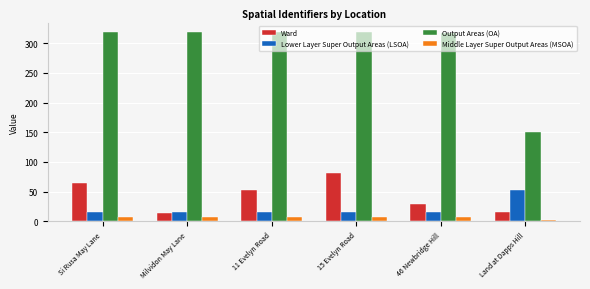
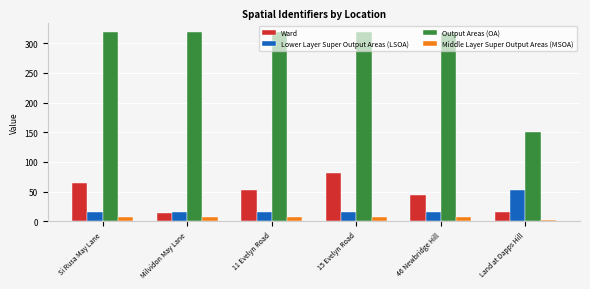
Ward, 46 Newbridge Hill: 30 -> 40
